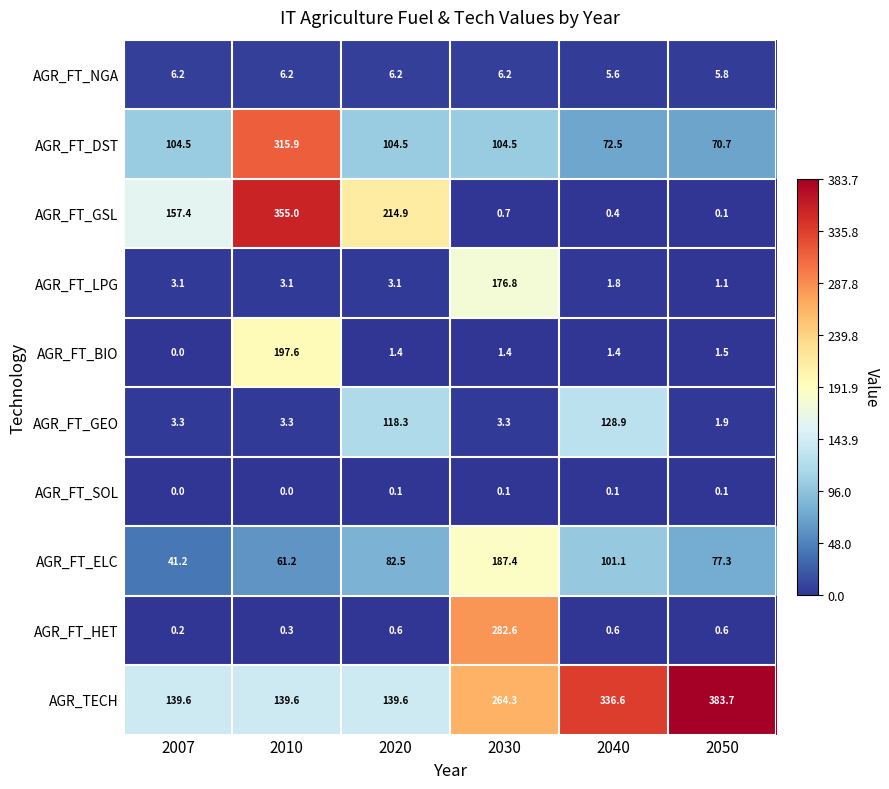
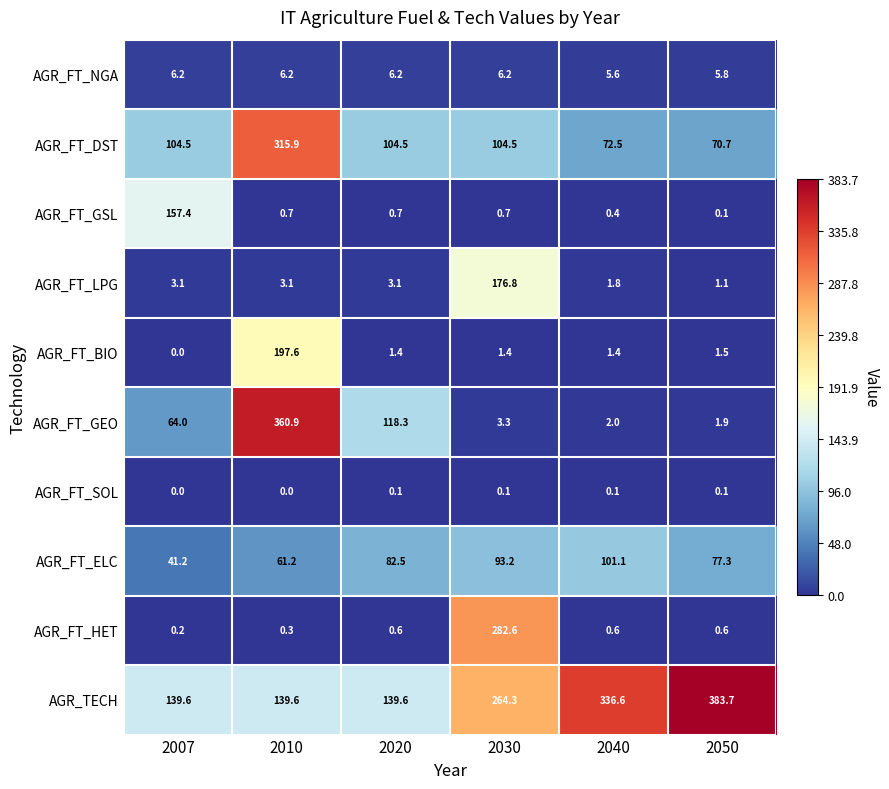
AGR_FT_GSL, 2010: 355.0 -> 0.7
AGR_FT_GSL, 2020: 214.9 -> 0.7
AGR_FT_GEO, 2007: 3.3 -> 64.0
AGR_FT_GEO, 2010: 3.3 -> 360.9
AGR_FT_GEO, 2040: 128.9 -> 2.0
AGR_FT_ELC, 2030: 187.4 -> 93.2
